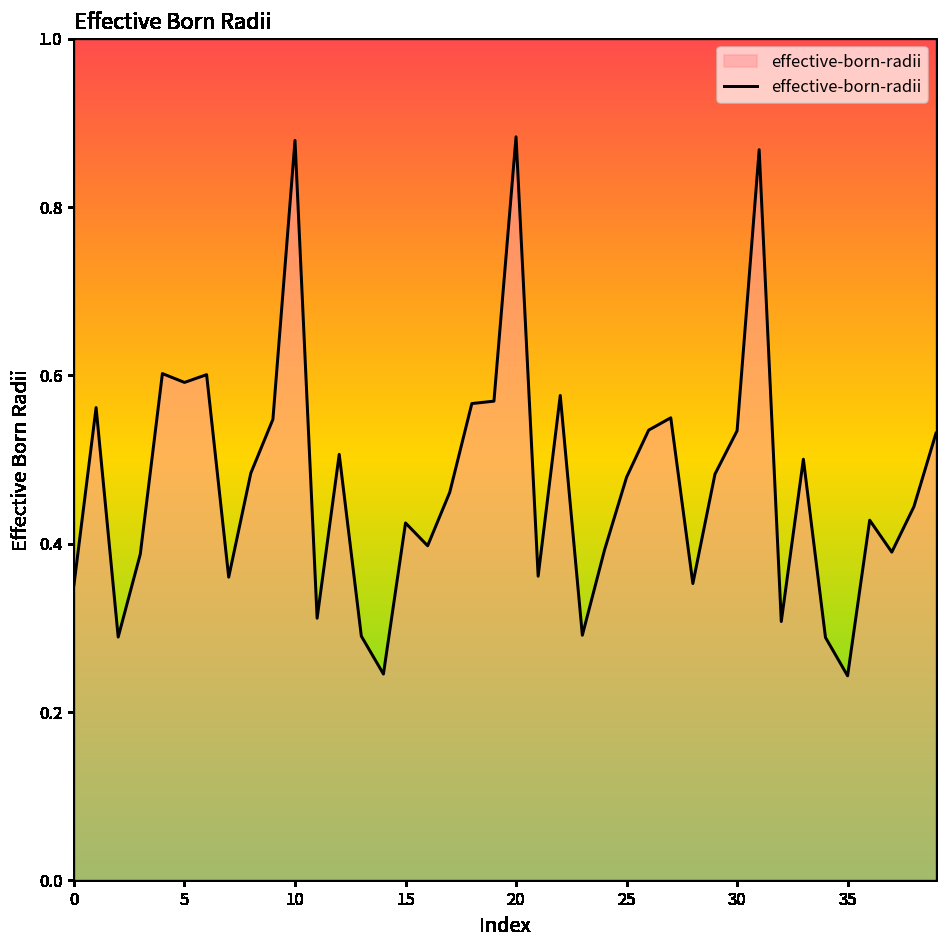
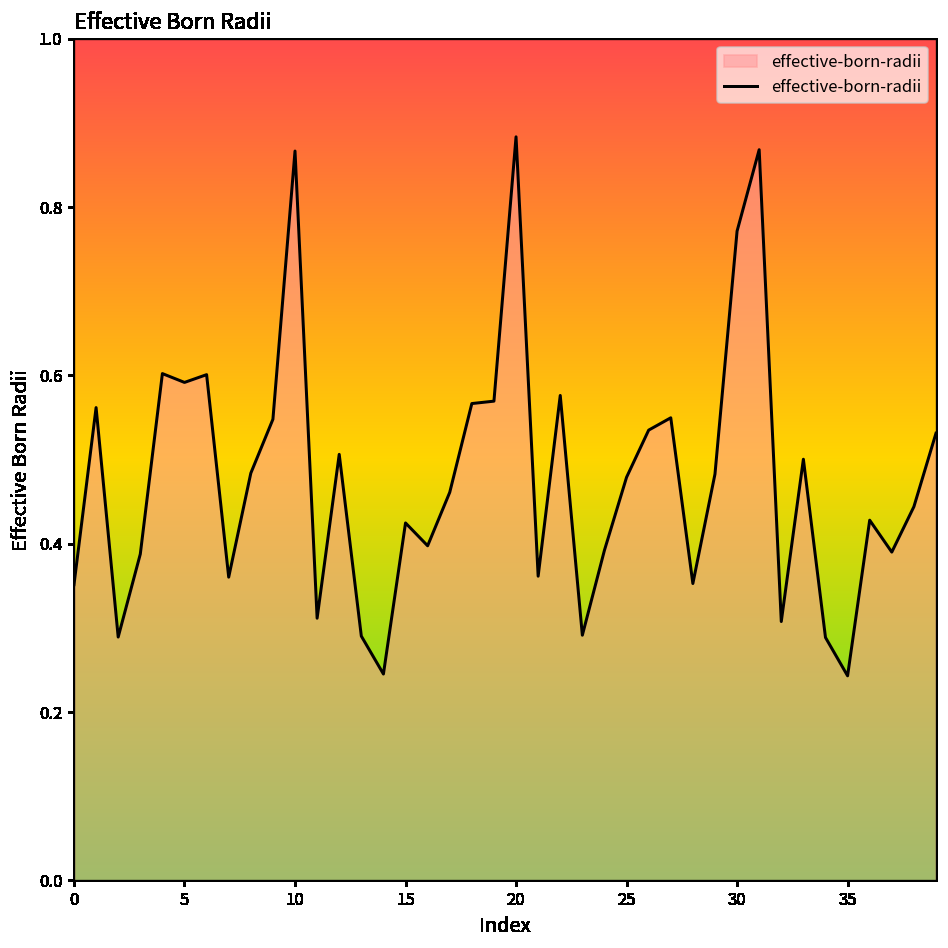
10: 0.88 -> 0.87
30: 0.53 -> 0.77
